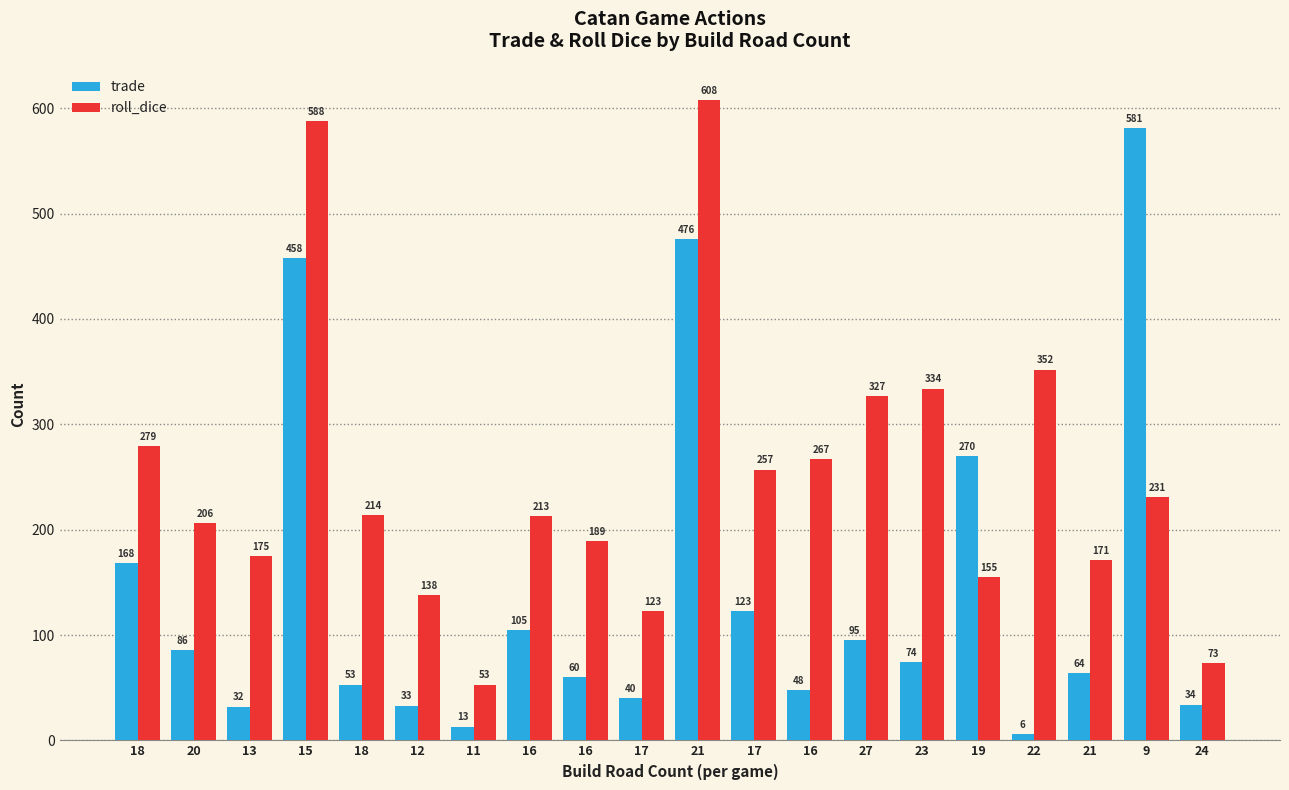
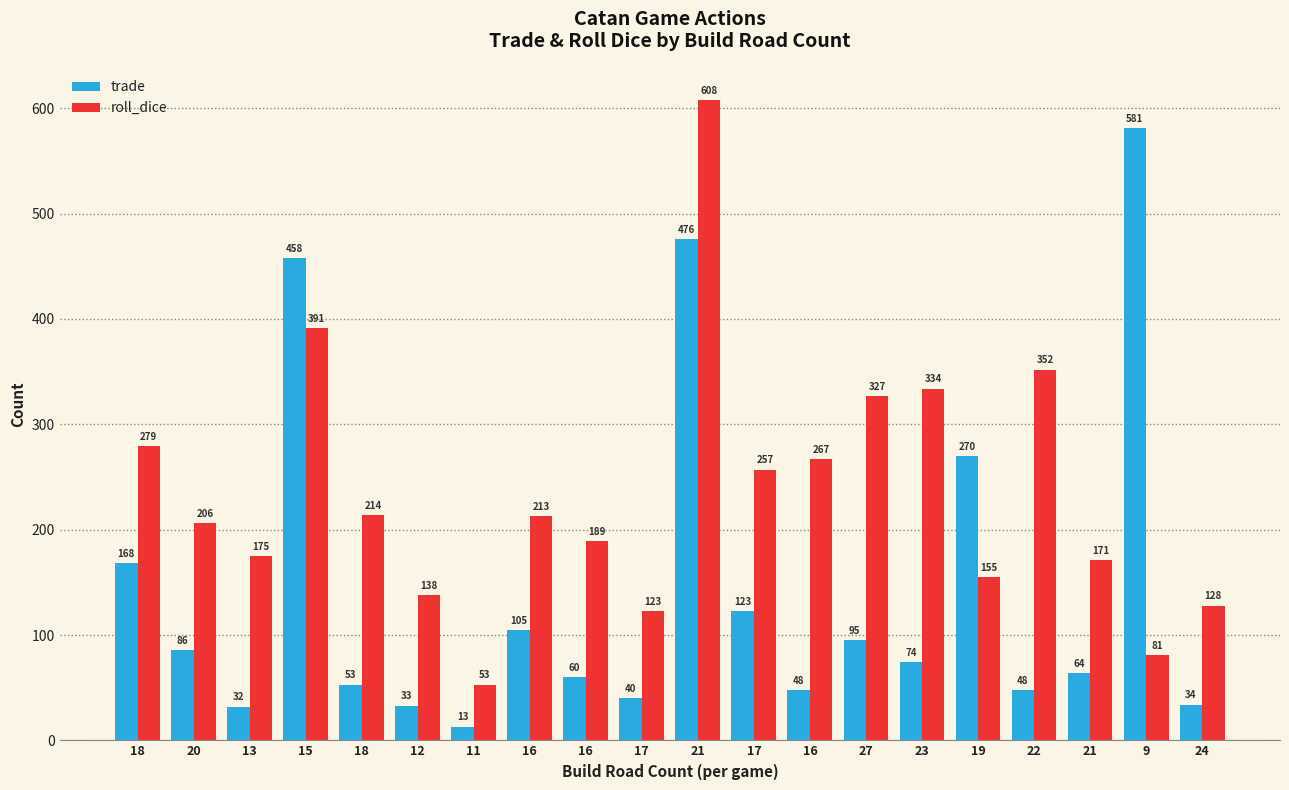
roll_dice, 15: 588 -> 391
trade, 22: 6 -> 48
roll_dice, 9: 231 -> 81
roll_dice, 24: 73 -> 128
